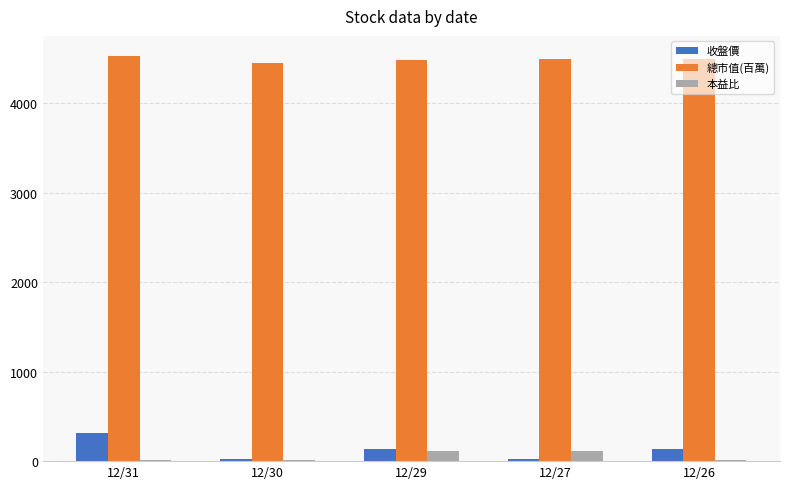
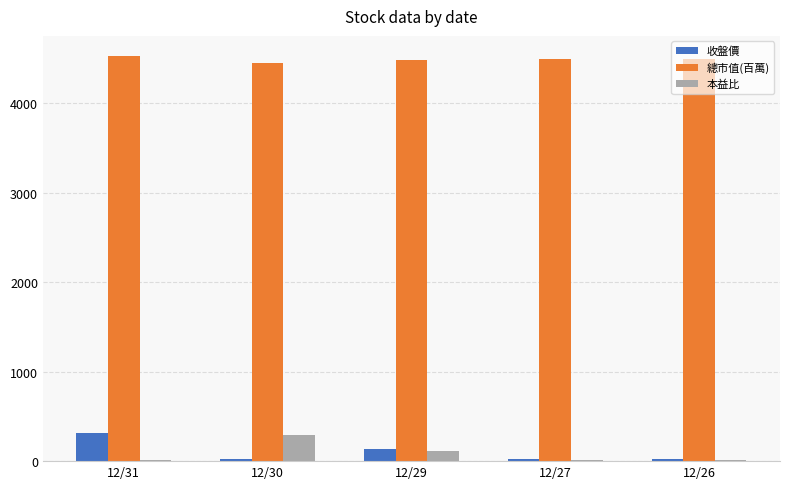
本益比, 12/30: 0 -> 300
本益比, 12/27: 100 -> 0
收盤價, 12/26: 100 -> 0
